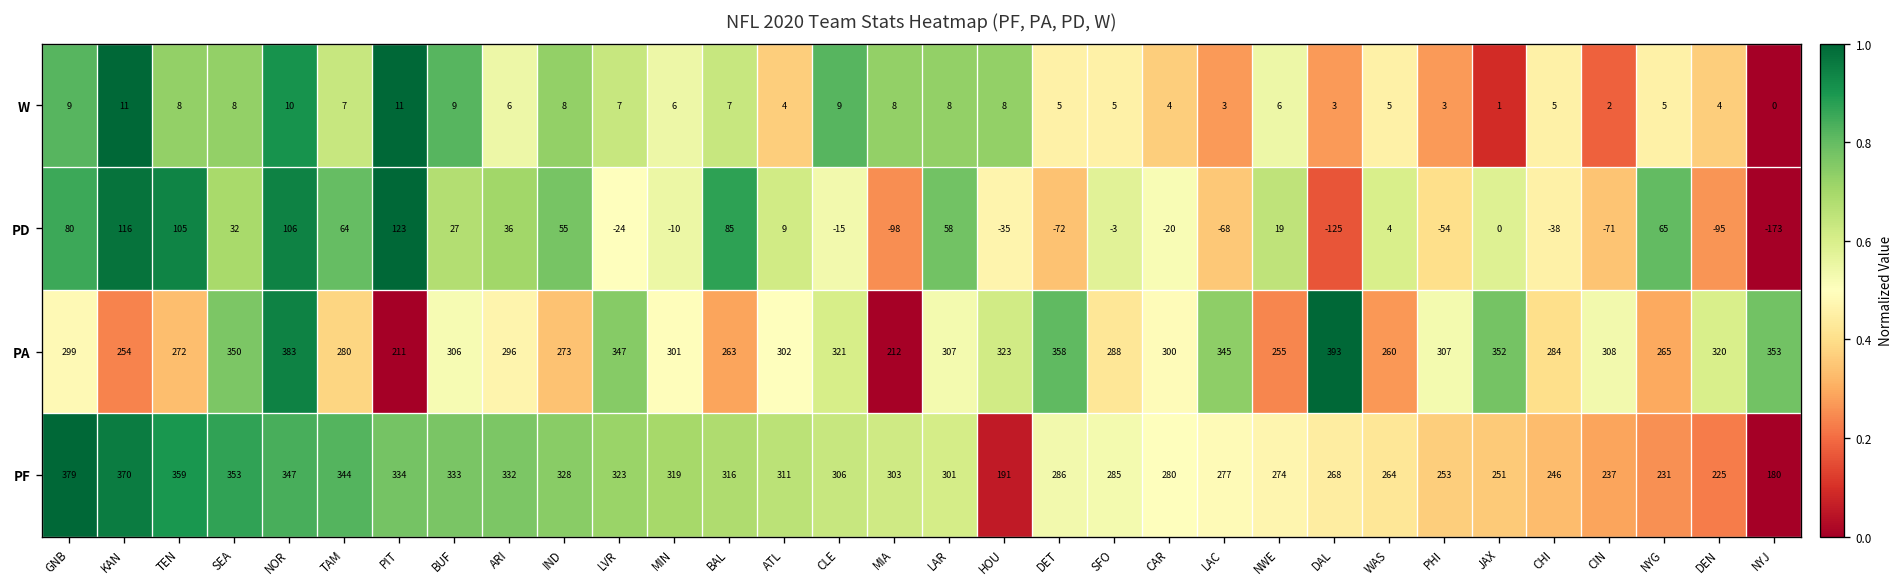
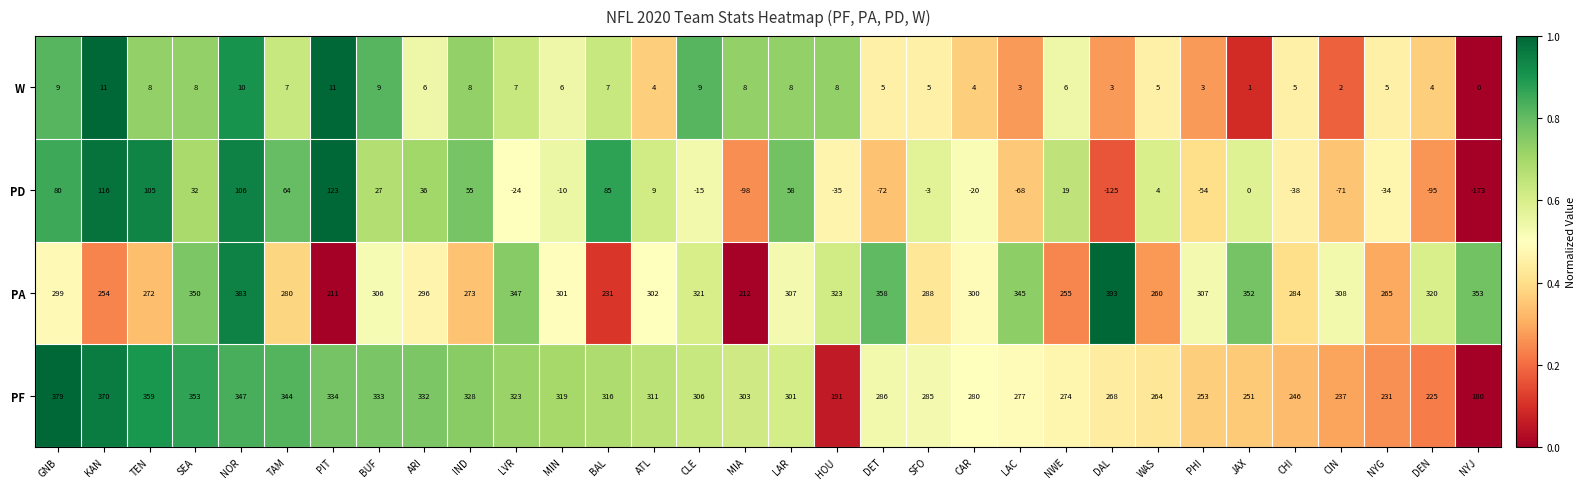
PD, NYG: 65 -> -34
PA, BAL: 263 -> 231
